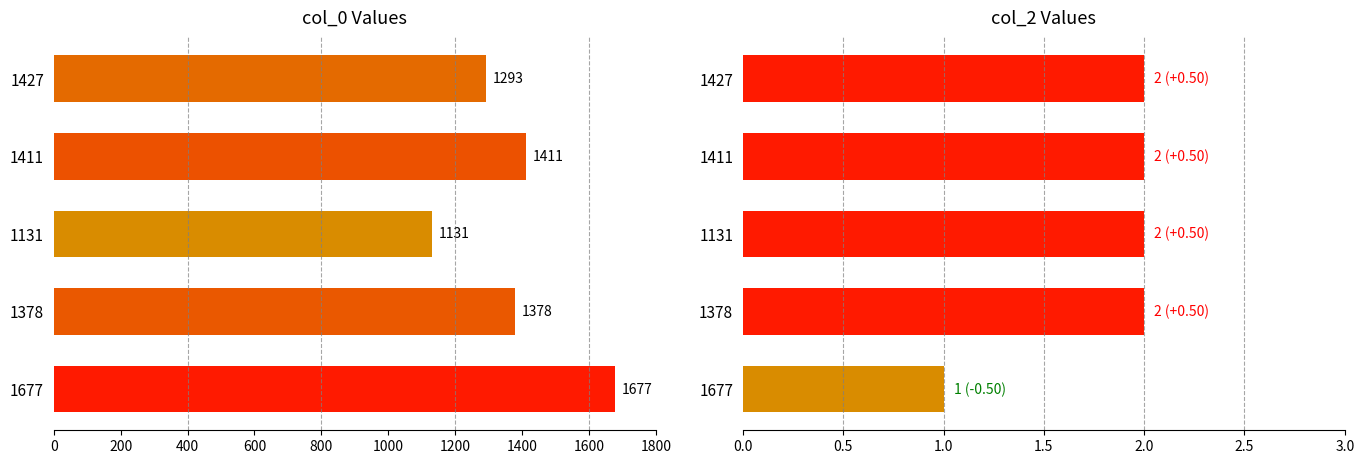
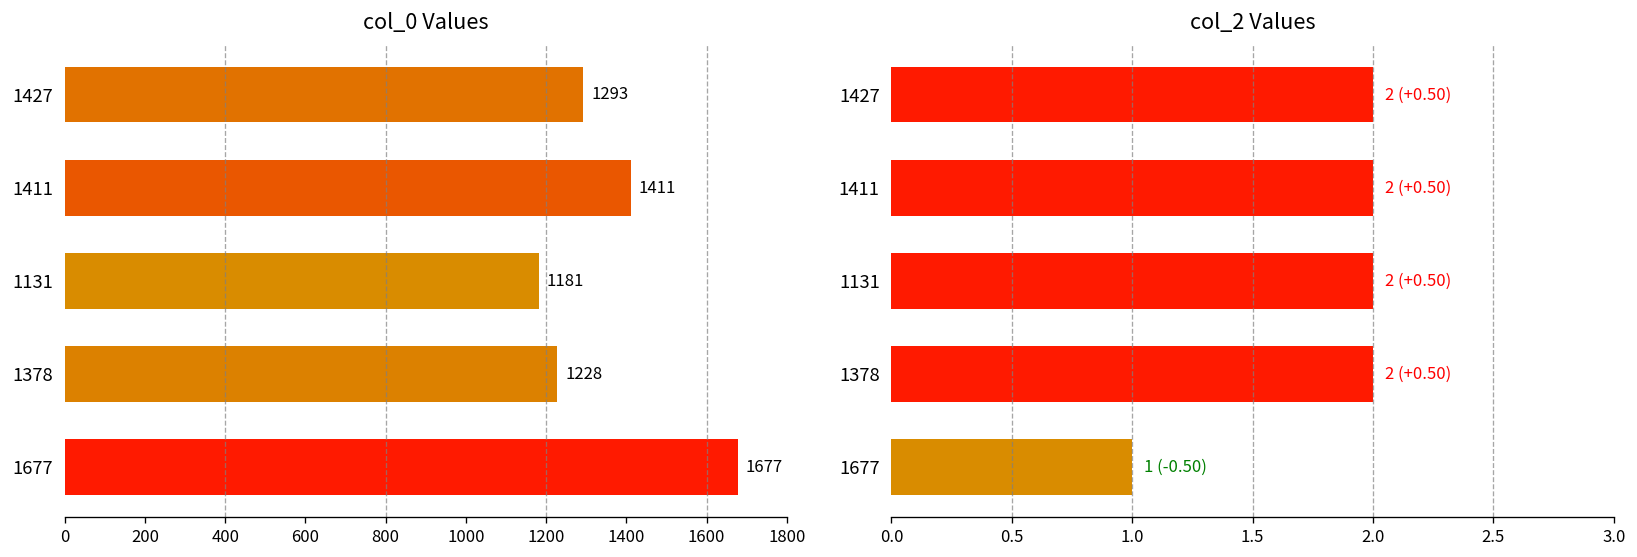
col_0 Values, 1131: 1131 -> 1181
col_0 Values, 1378: 1378 -> 1228
